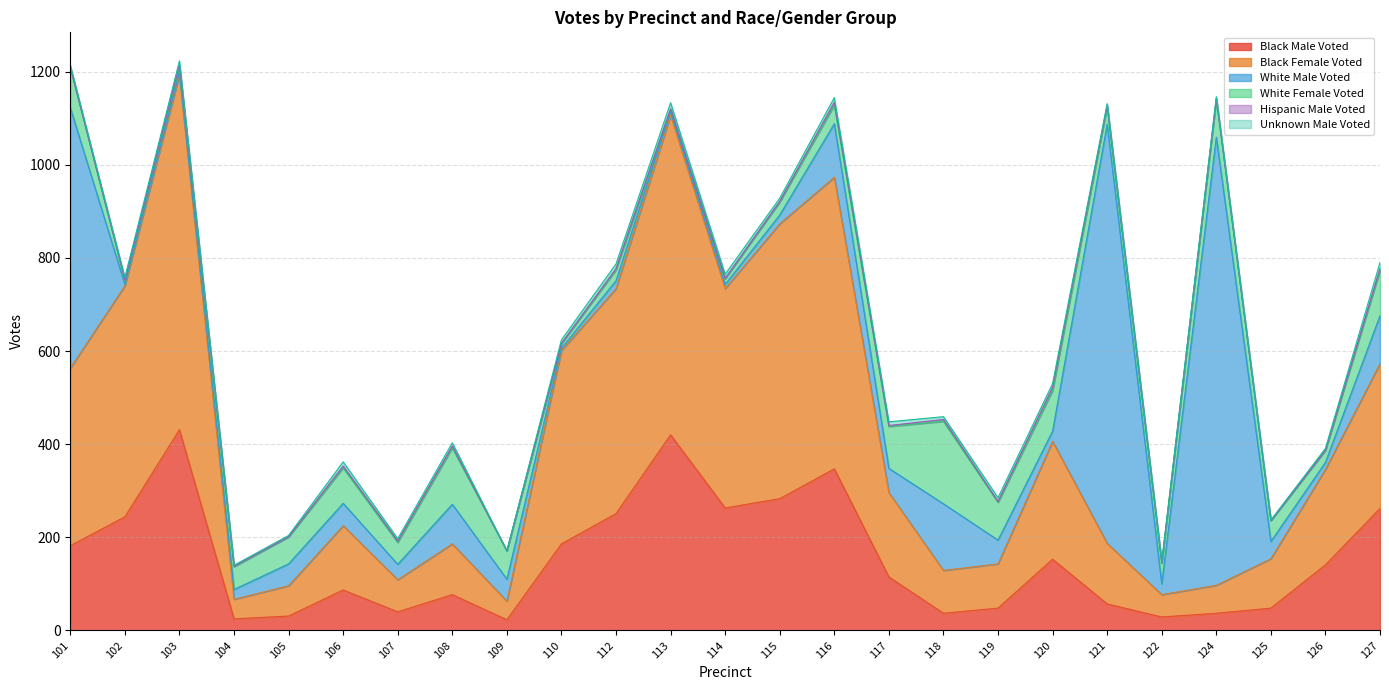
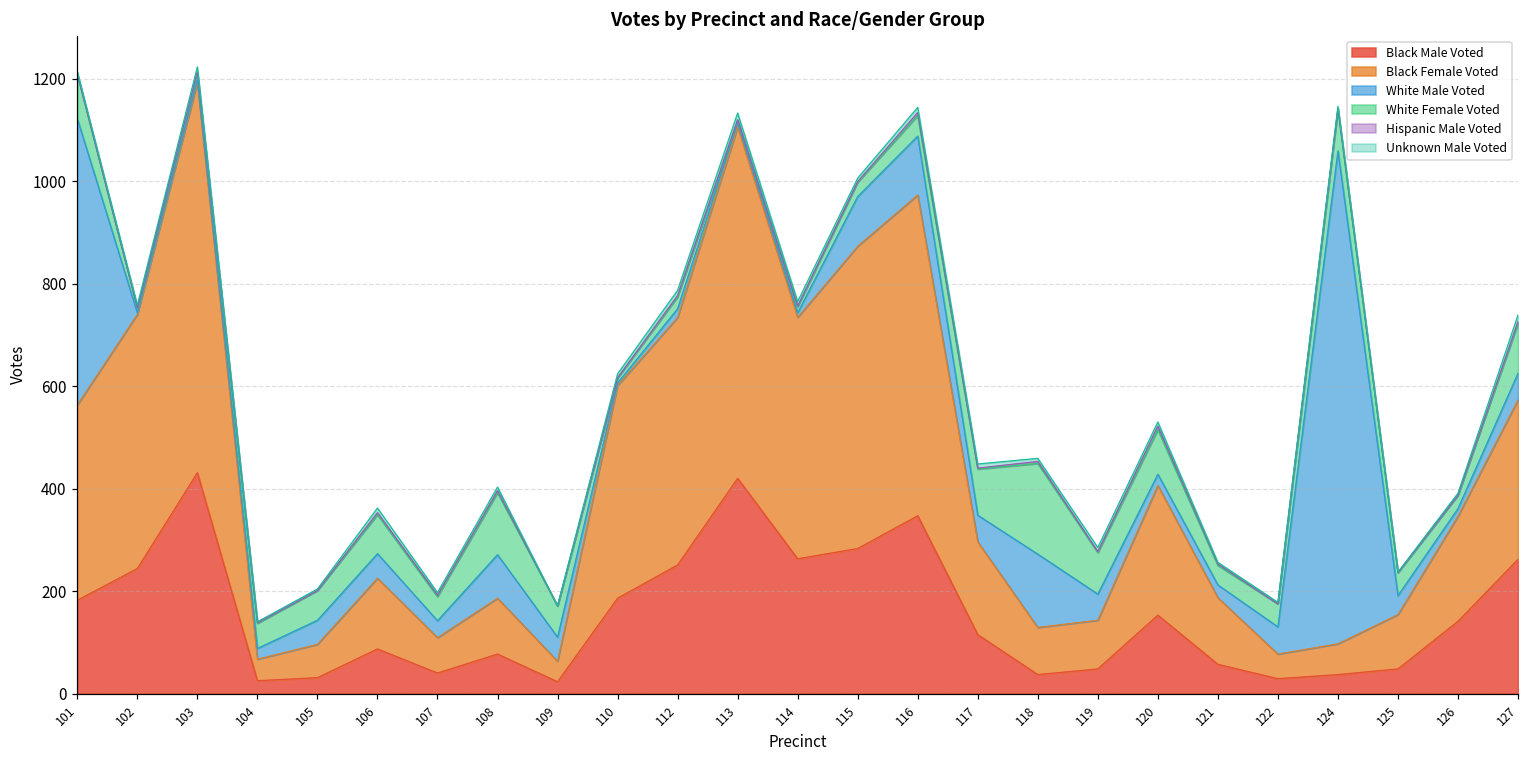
White Male Voted, 115: 20 -> 100
White Male Voted, 121: 900 -> 30
White Male Voted, 122: 20 -> 50
White Male Voted, 127: 100 -> 50
